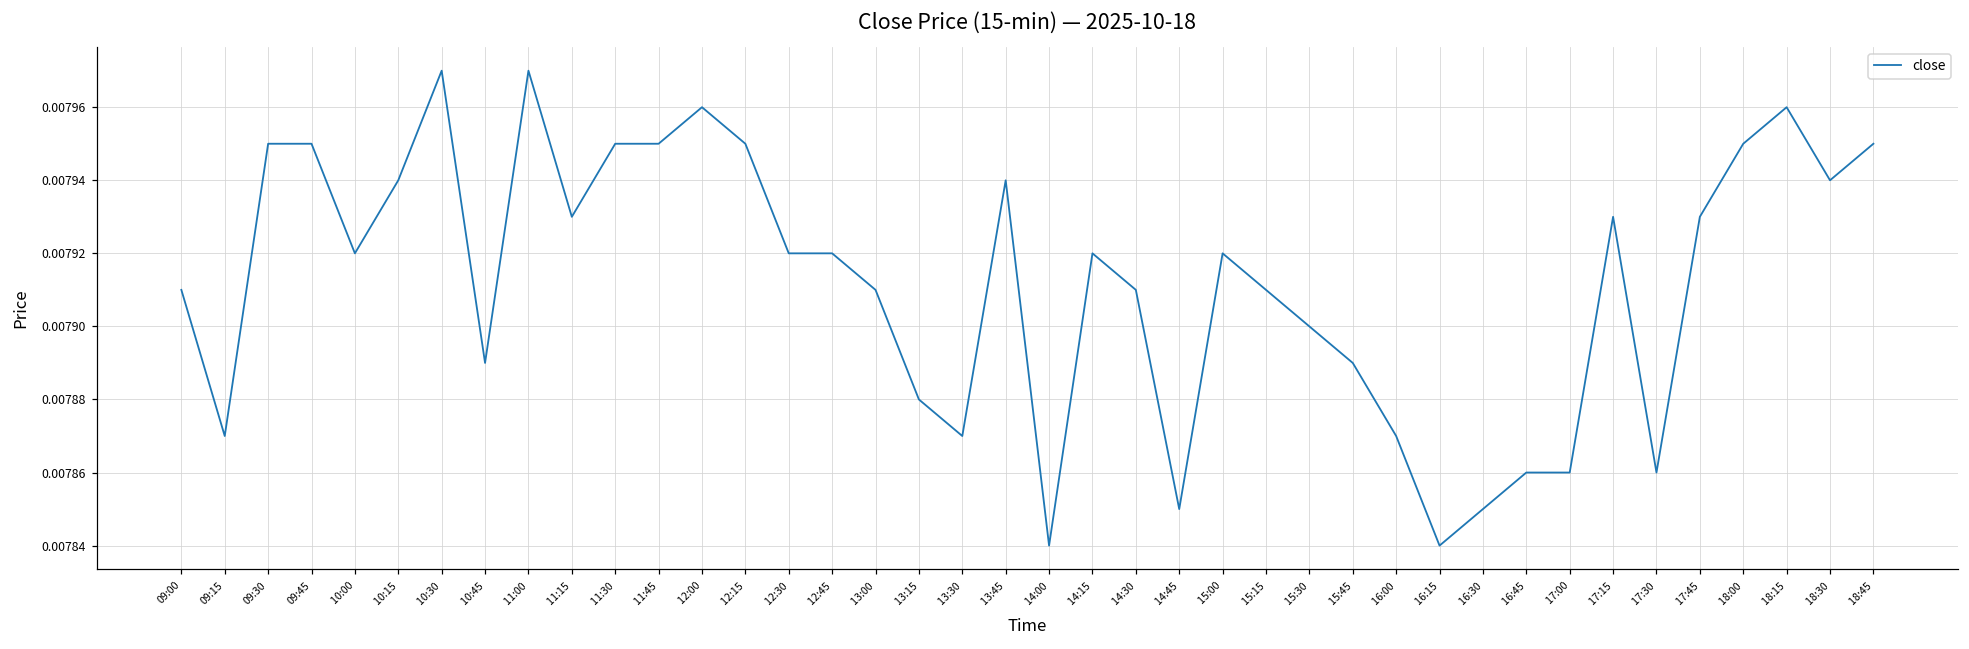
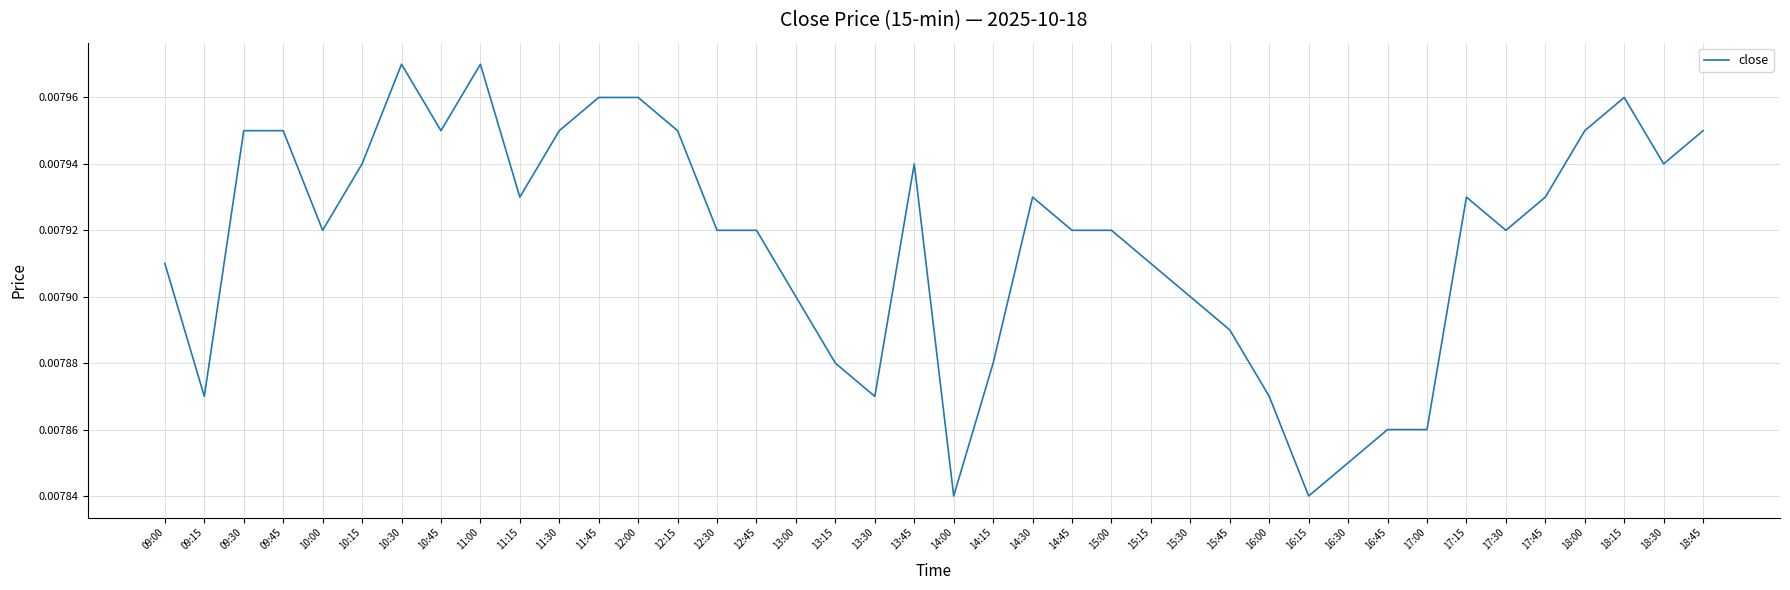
10:45: 0.00789 -> 0.00795
11:45: 0.00795 -> 0.00796
13:00: 0.00791 -> 0.00790
14:15: 0.00792 -> 0.00788
14:30: 0.00791 -> 0.00793
14:45: 0.00785 -> 0.00792
17:30: 0.00786 -> 0.00792
